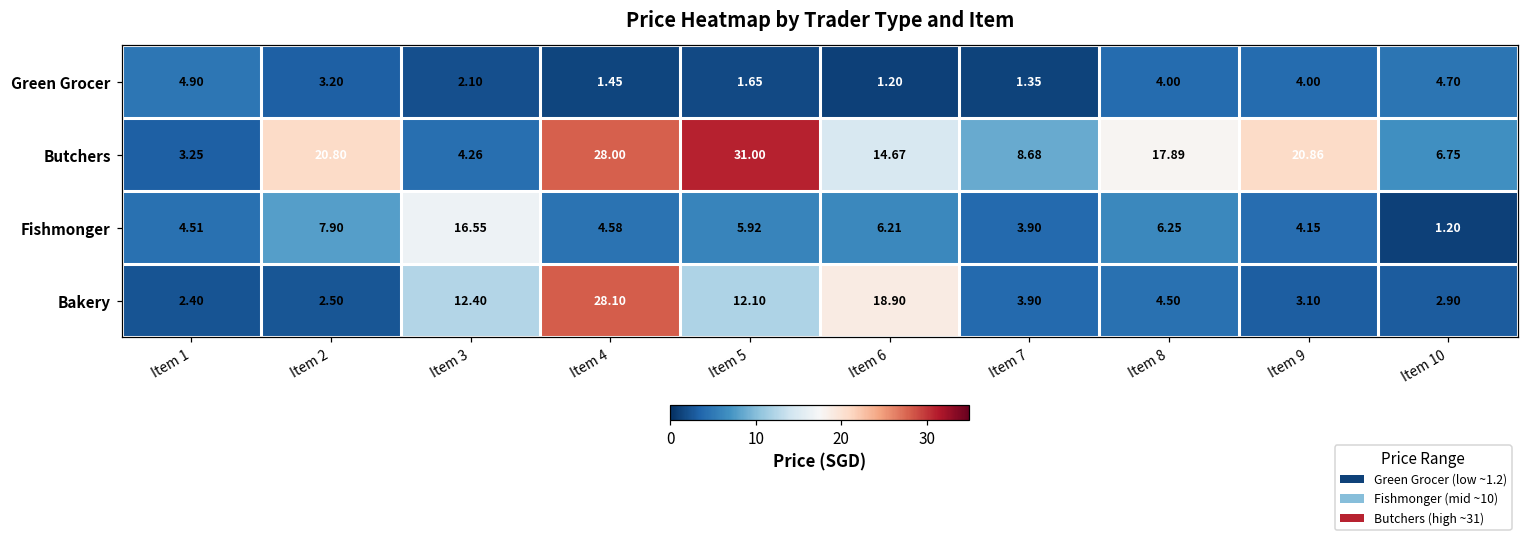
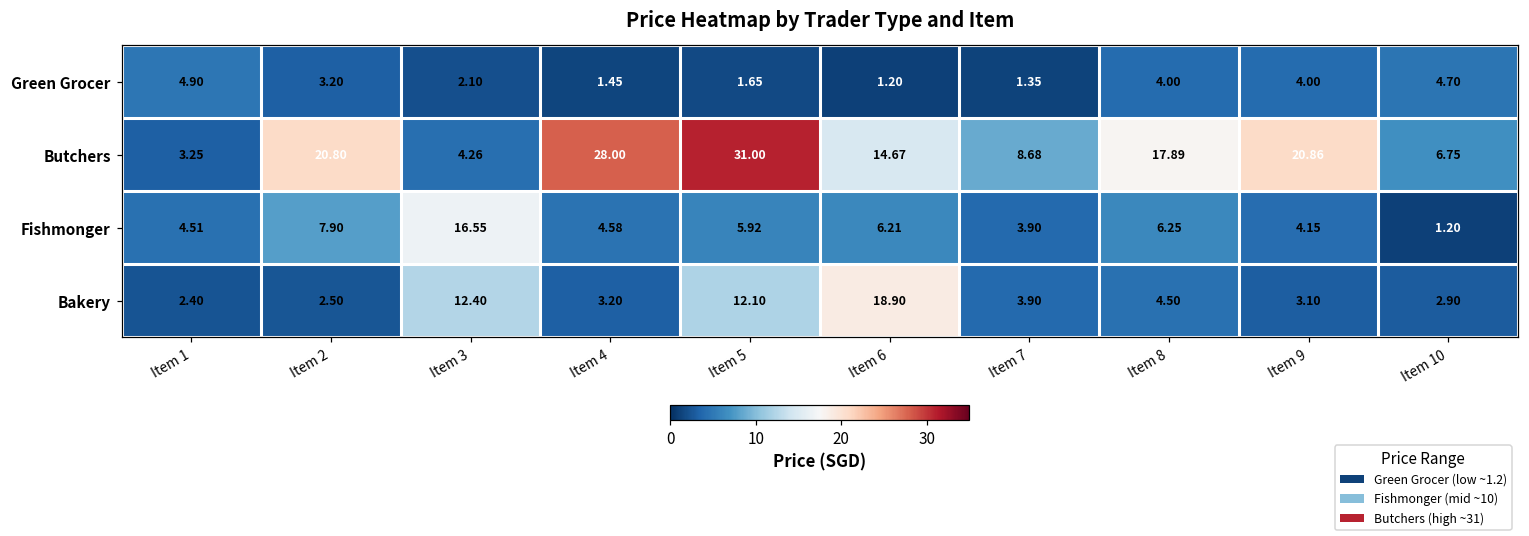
Bakery, Item 4: 28.10 -> 3.20
